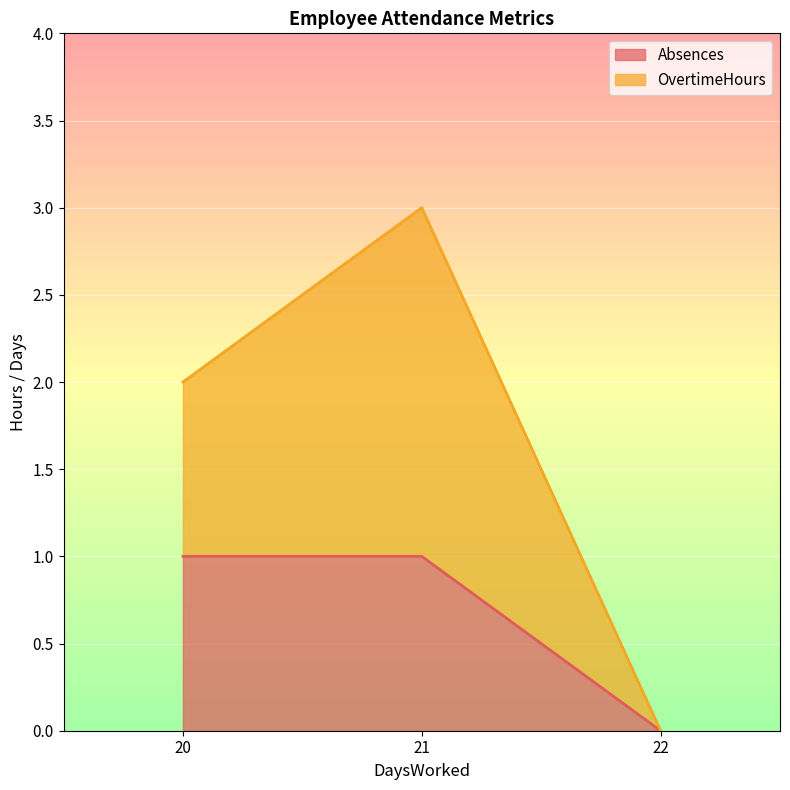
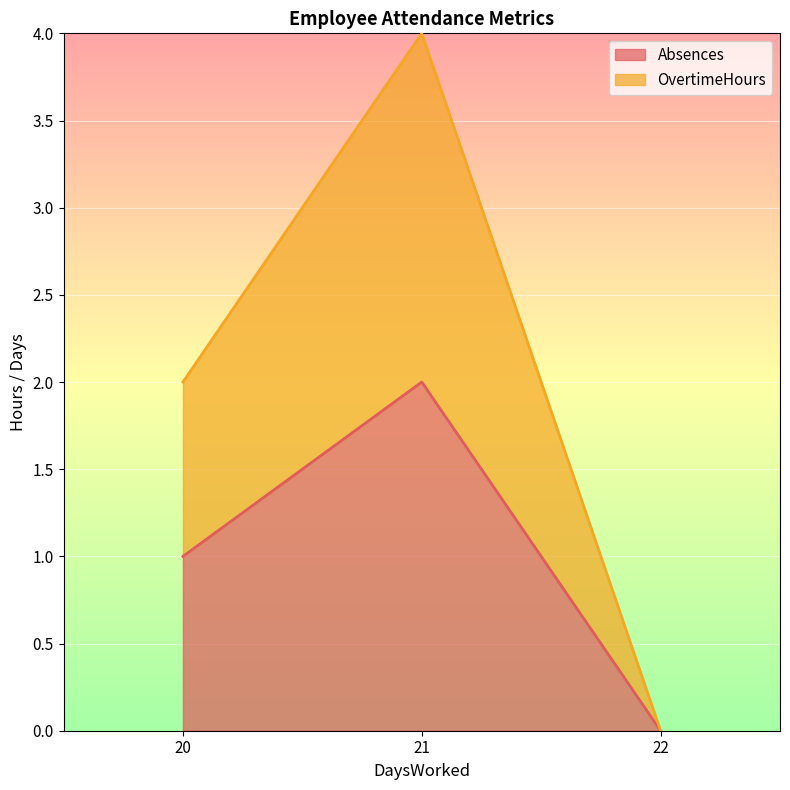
Absences, 21: 1 -> 2
